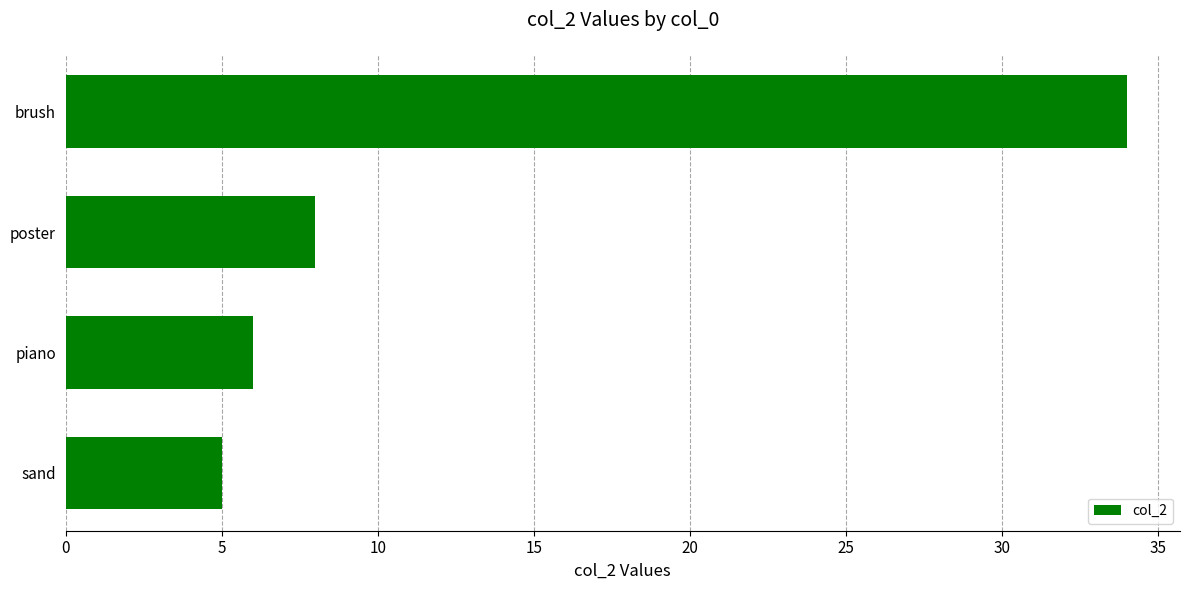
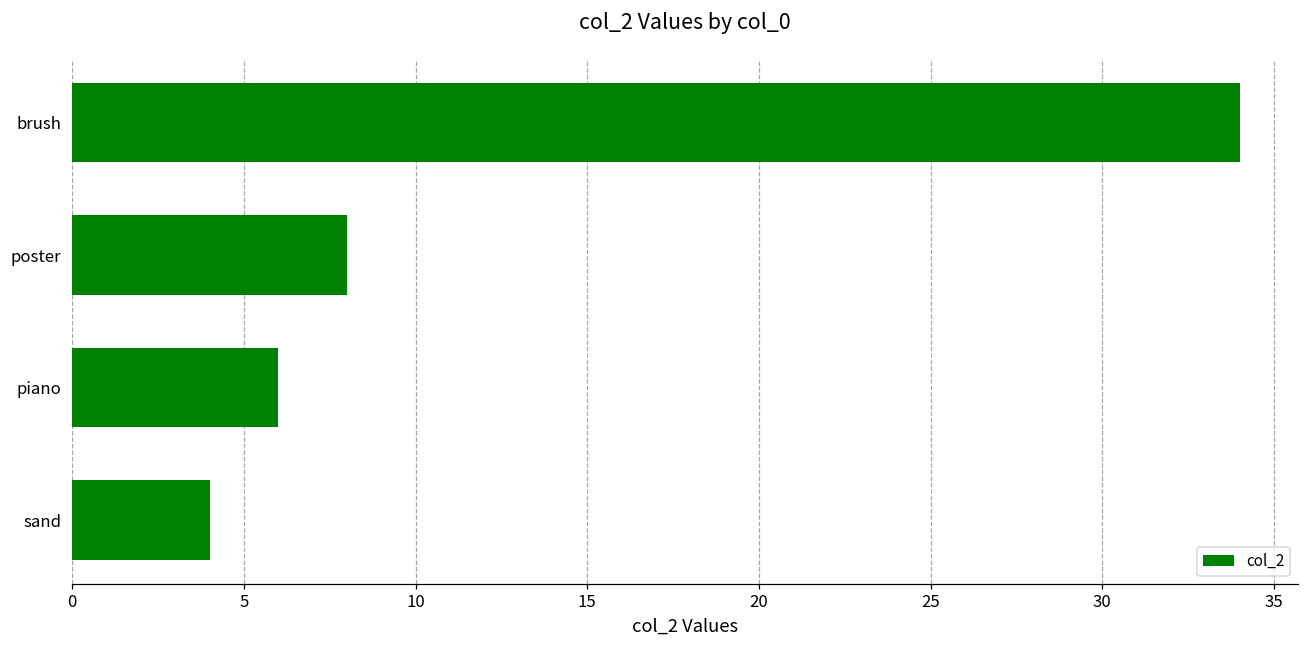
sand: 5 -> 4
